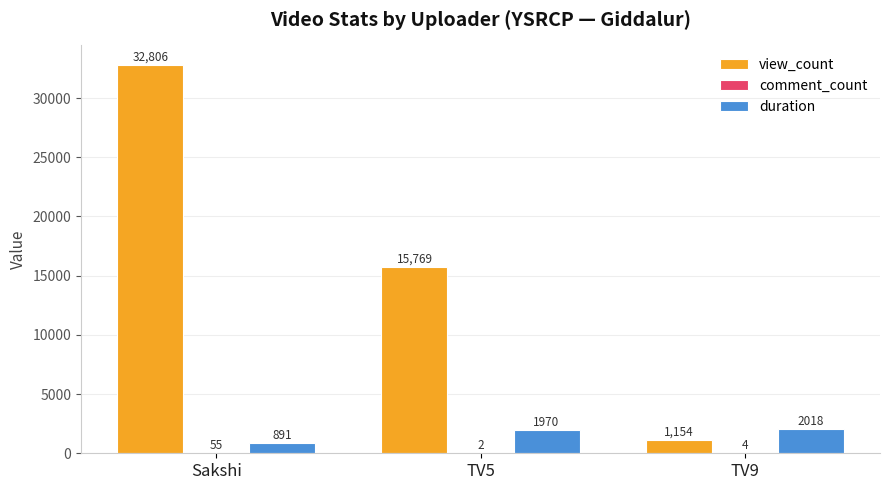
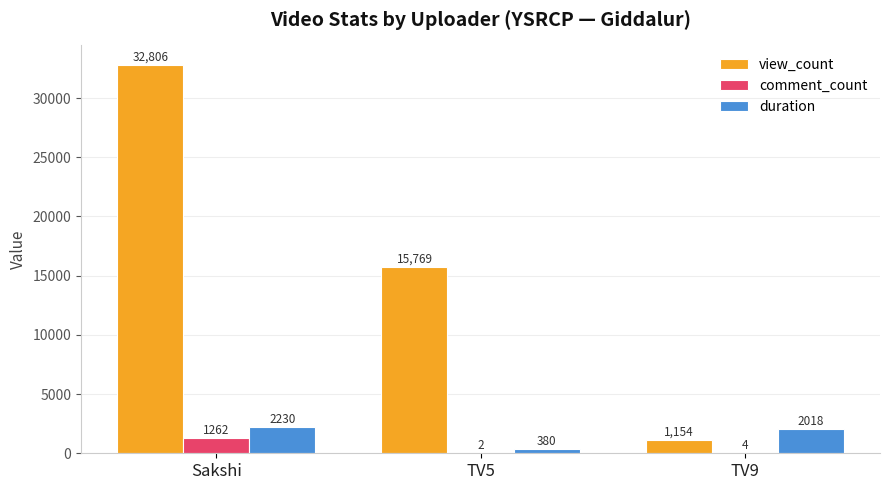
comment_count, Sakshi: 55 -> 1262
duration, Sakshi: 891 -> 2230
duration, TV5: 1970 -> 380
